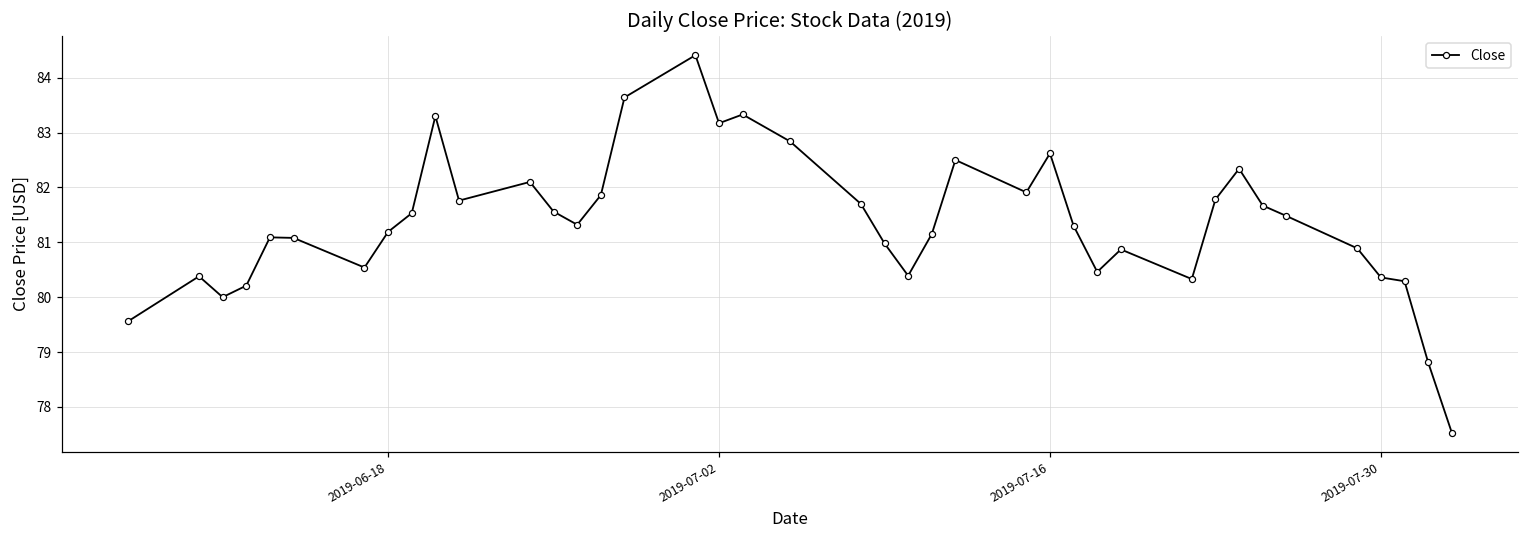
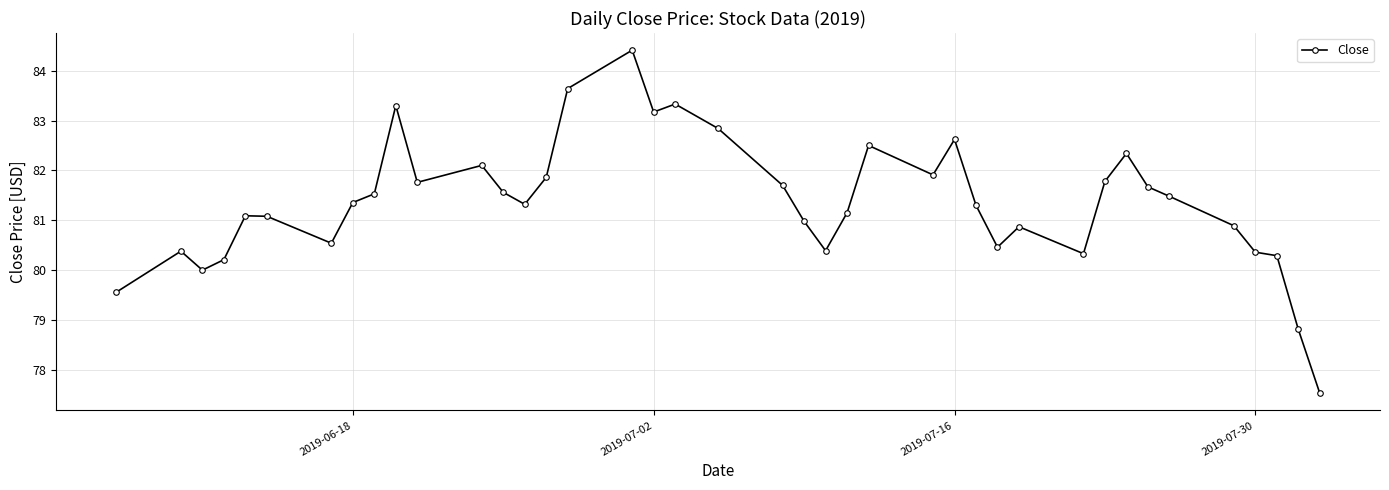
2019-06-18: 81.2 -> 81.4
